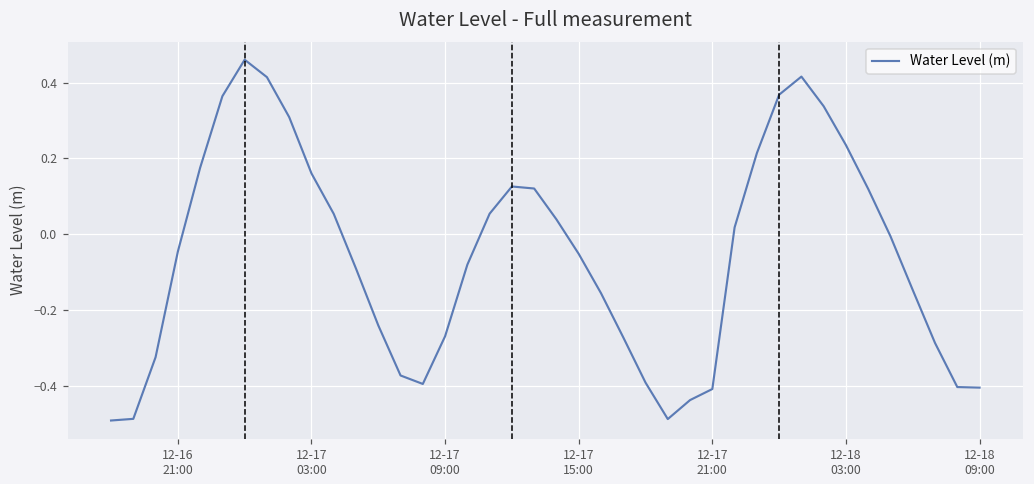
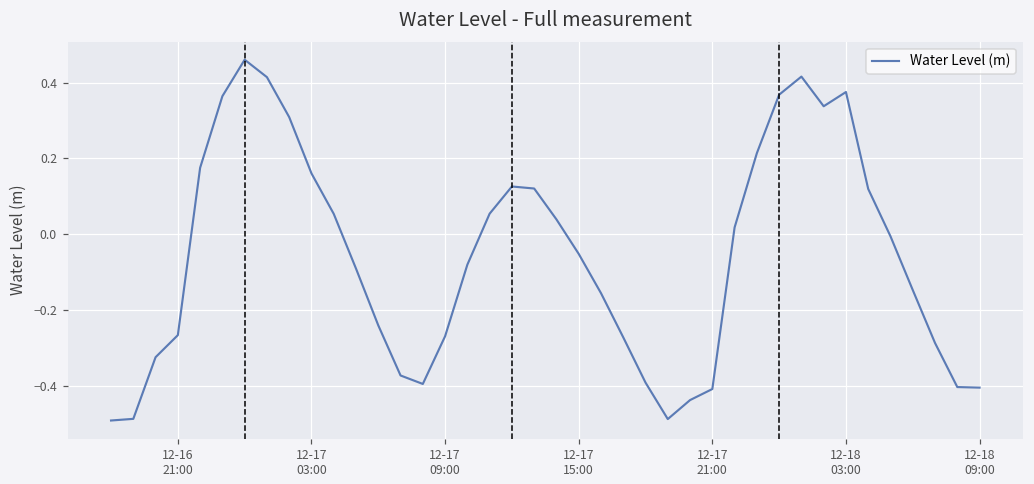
12-16 21:00: -0.05 -> -0.27
12-18 03:00: 0.24 -> 0.38
